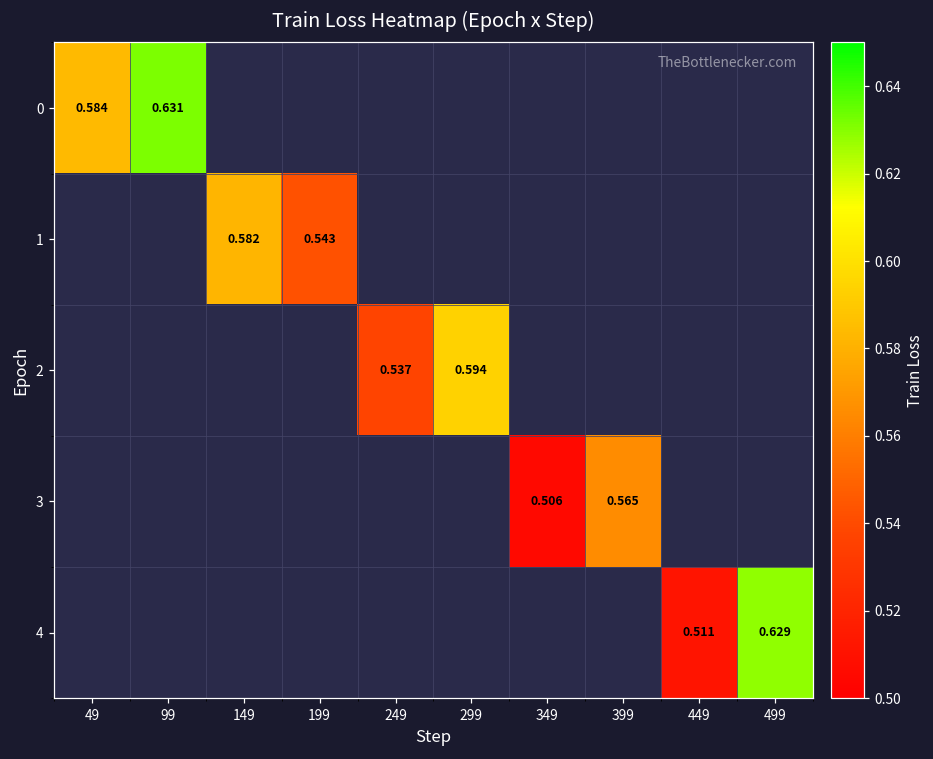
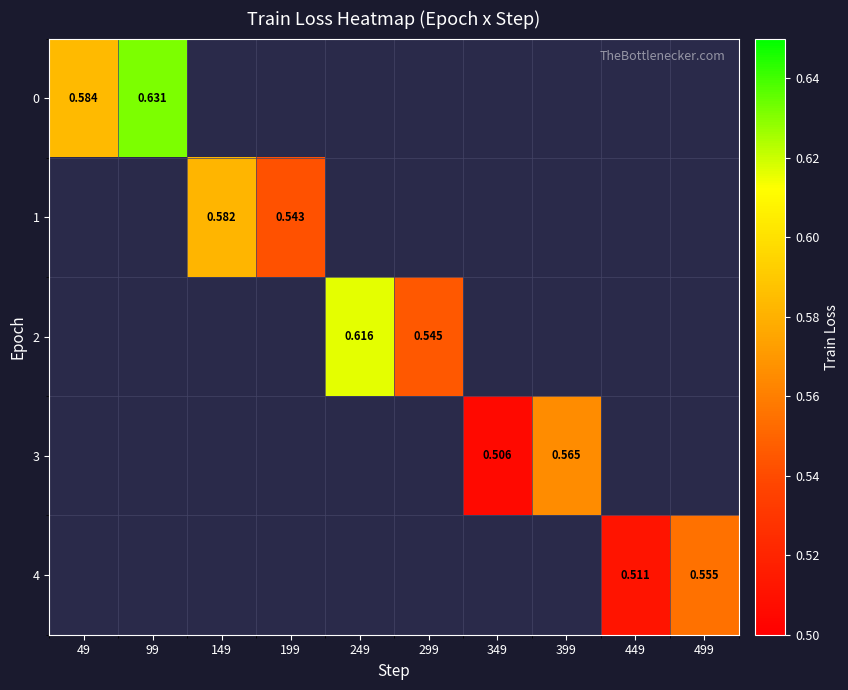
2, 249: 0.537 -> 0.616
2, 299: 0.594 -> 0.545
4, 499: 0.629 -> 0.555
